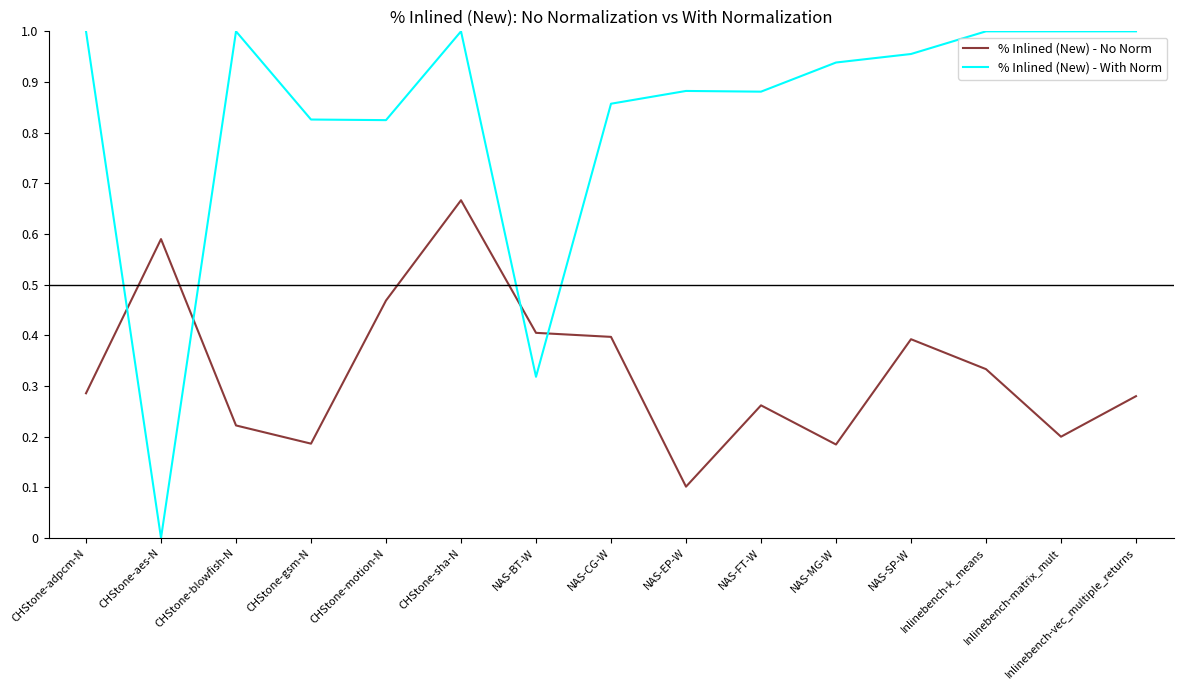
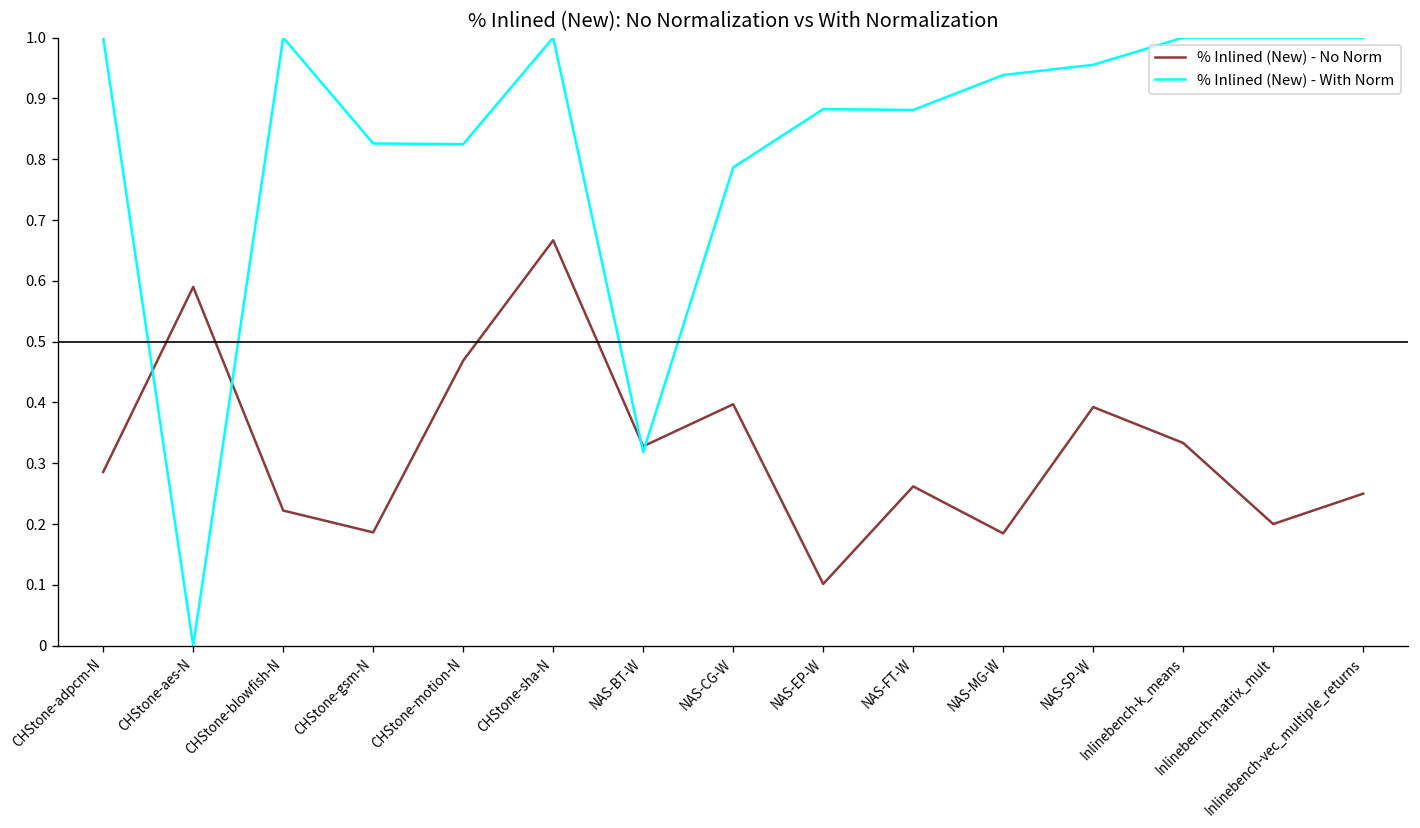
% Inlined (New) - No Norm, NAS-BT-W: 0.40 -> 0.33
% Inlined (New) - With Norm, NAS-CG-W: 0.86 -> 0.79
% Inlined (New) - No Norm, Inlinebench-vec_multiple_returns: 0.28 -> 0.25
